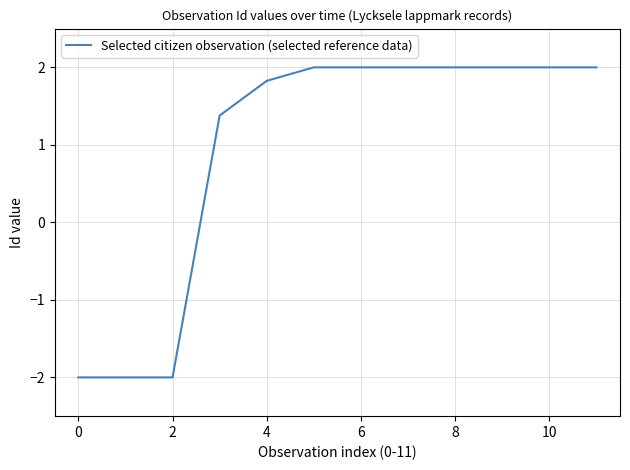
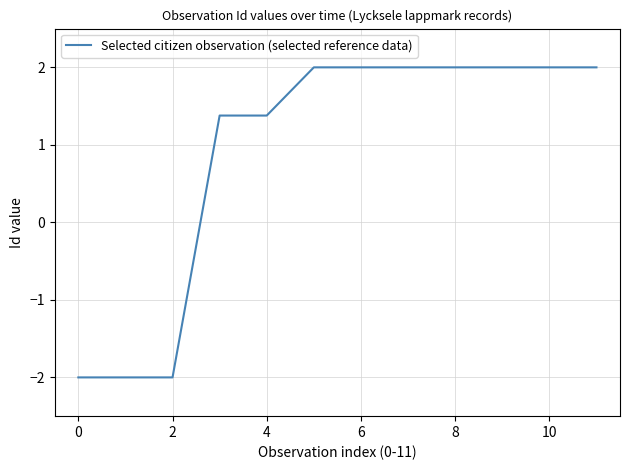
4: 1.8 -> 1.4
